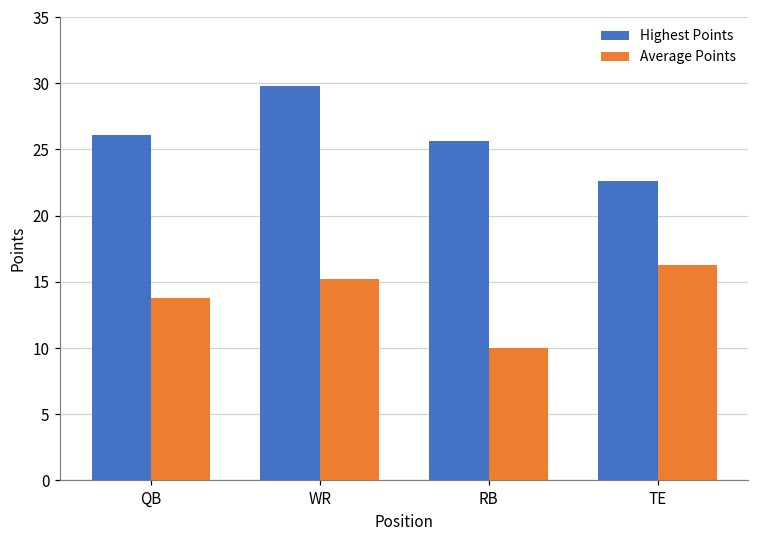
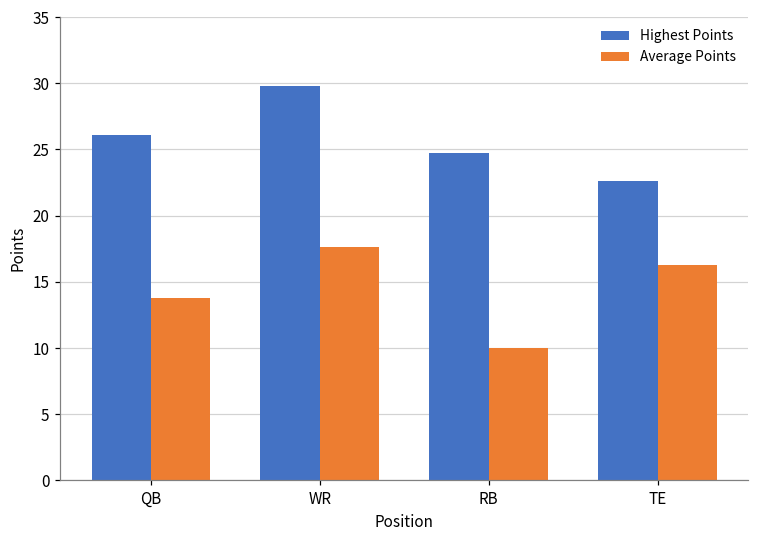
Average Points, WR: 15.2 -> 17.6
Highest Points, RB: 25.6 -> 24.7
